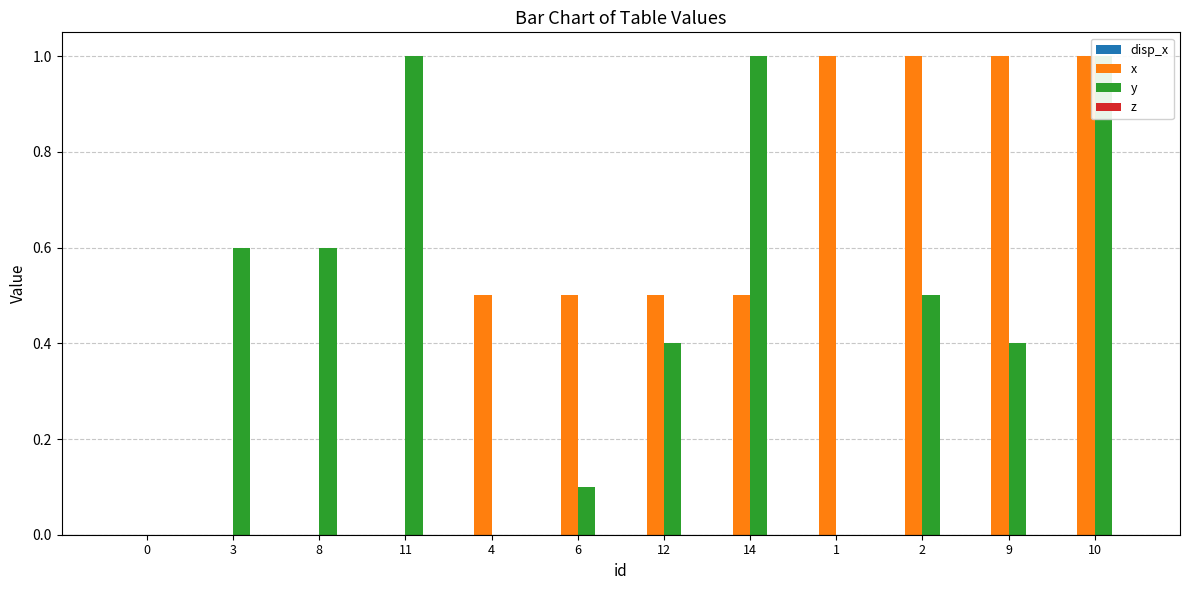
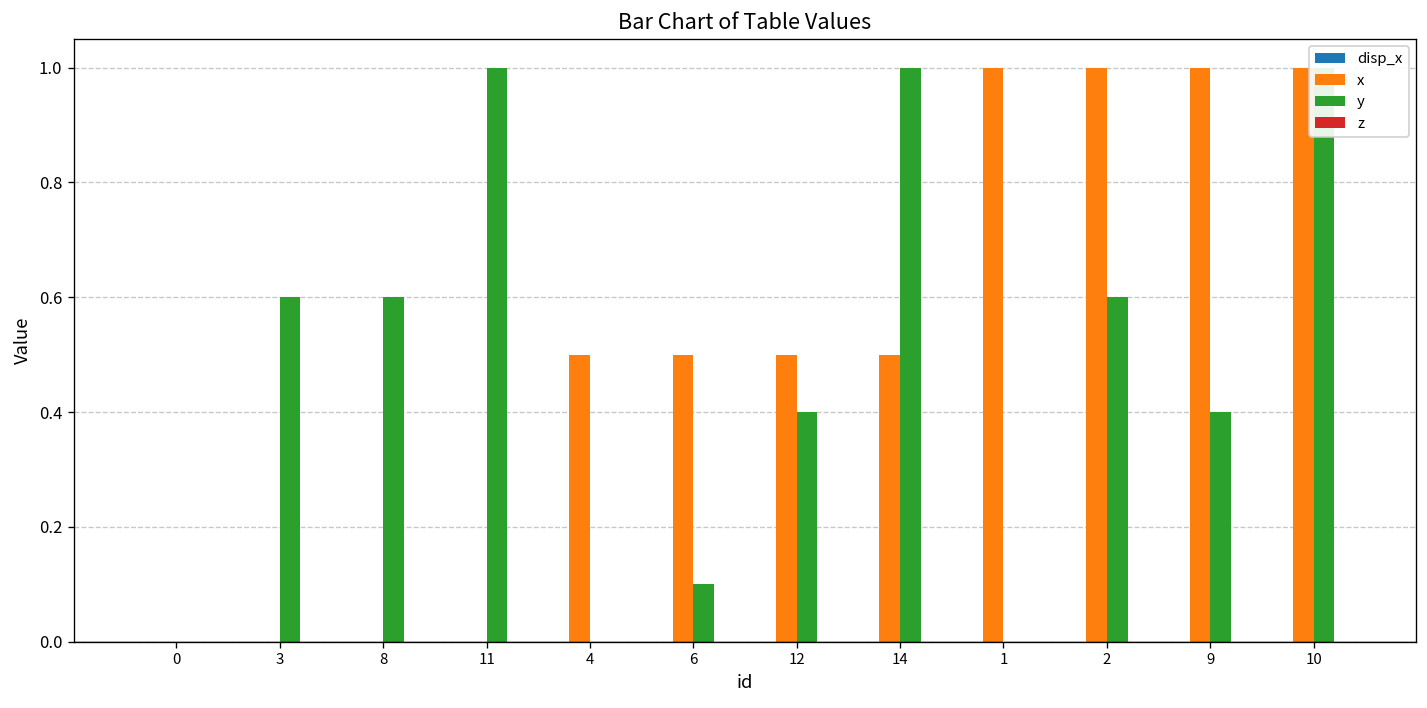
y, 2: 0.5 -> 0.6
